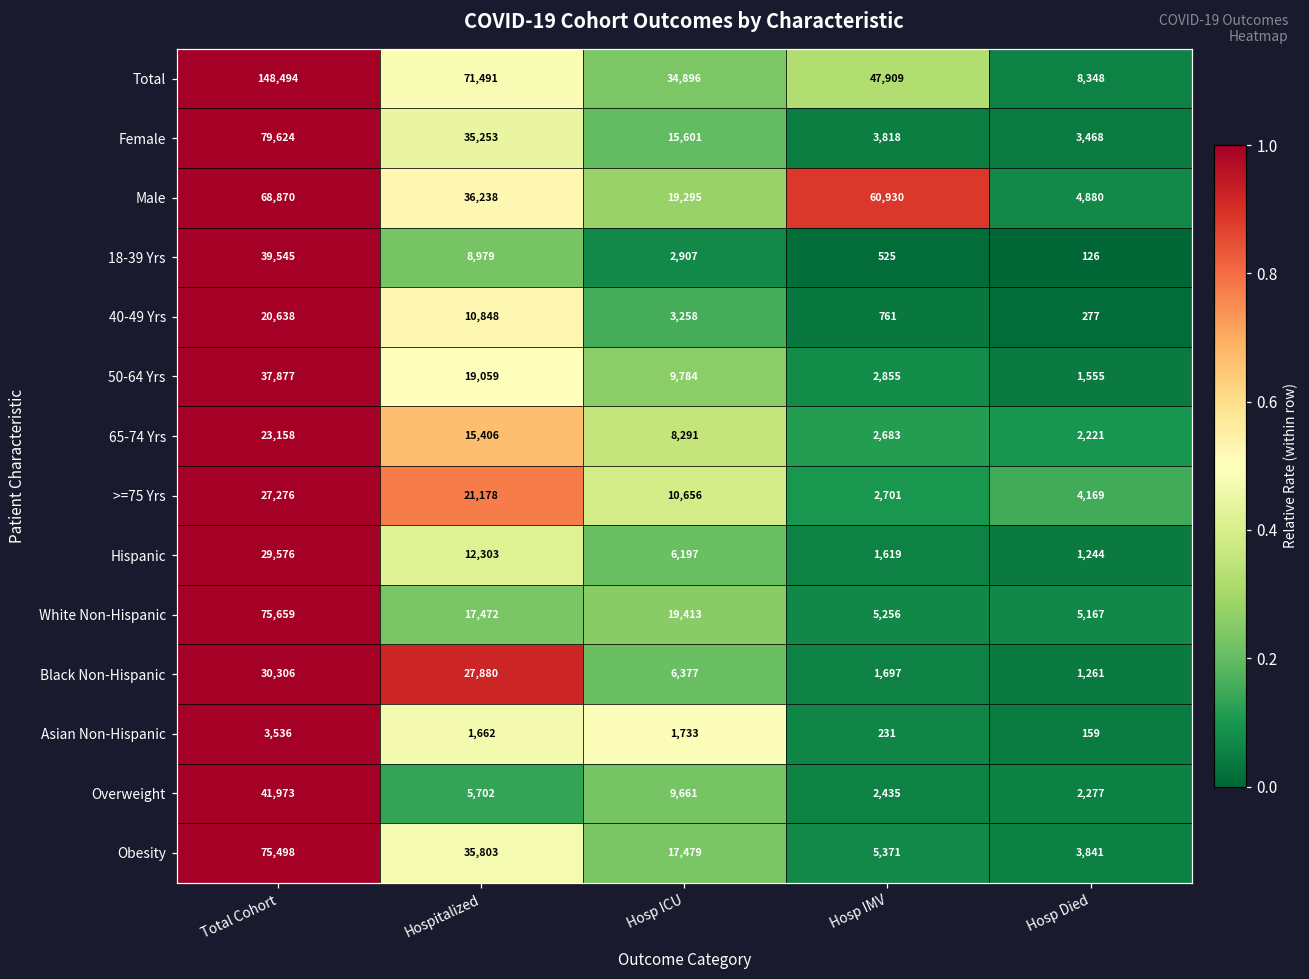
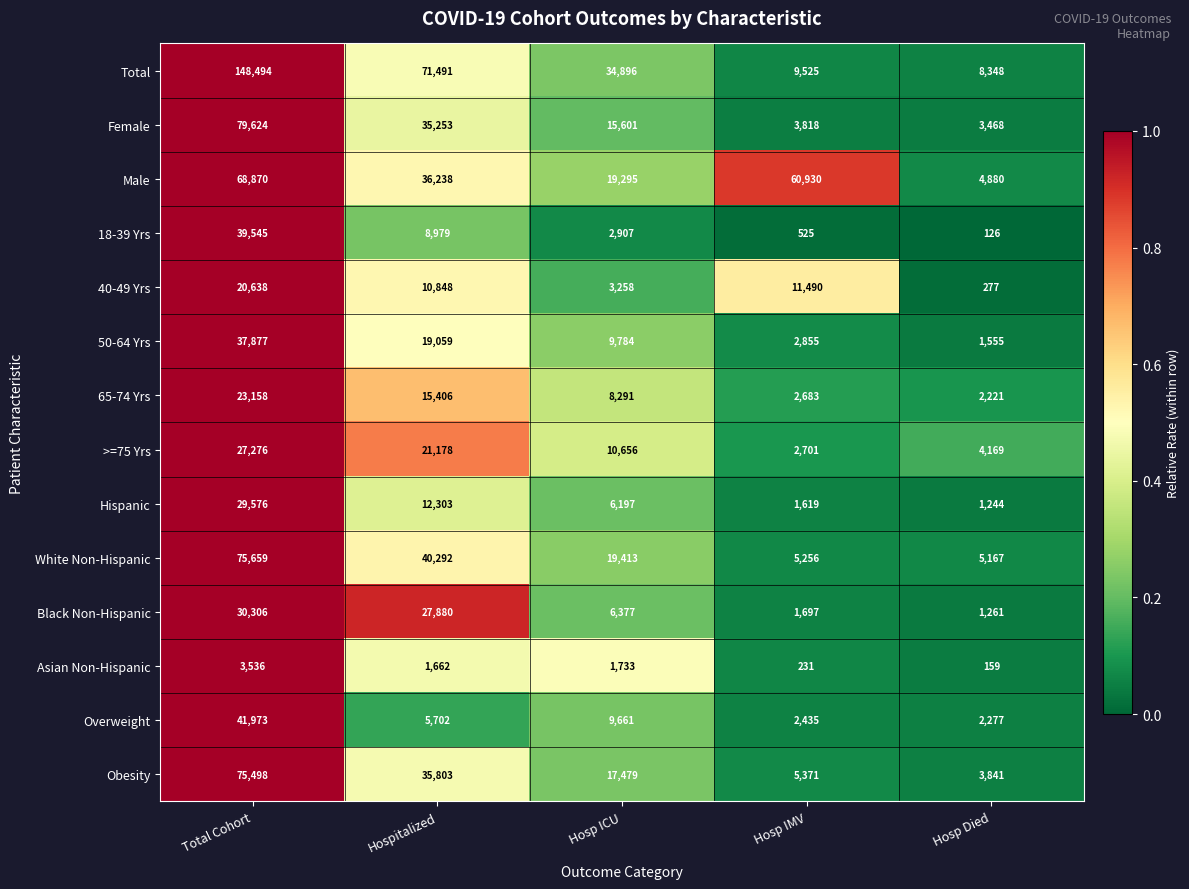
Total, Hosp IMV: 47,909 -> 9,525
40-49 Yrs, Hosp IMV: 761 -> 11,490
White Non-Hispanic, Hospitalized: 17,472 -> 40,292
